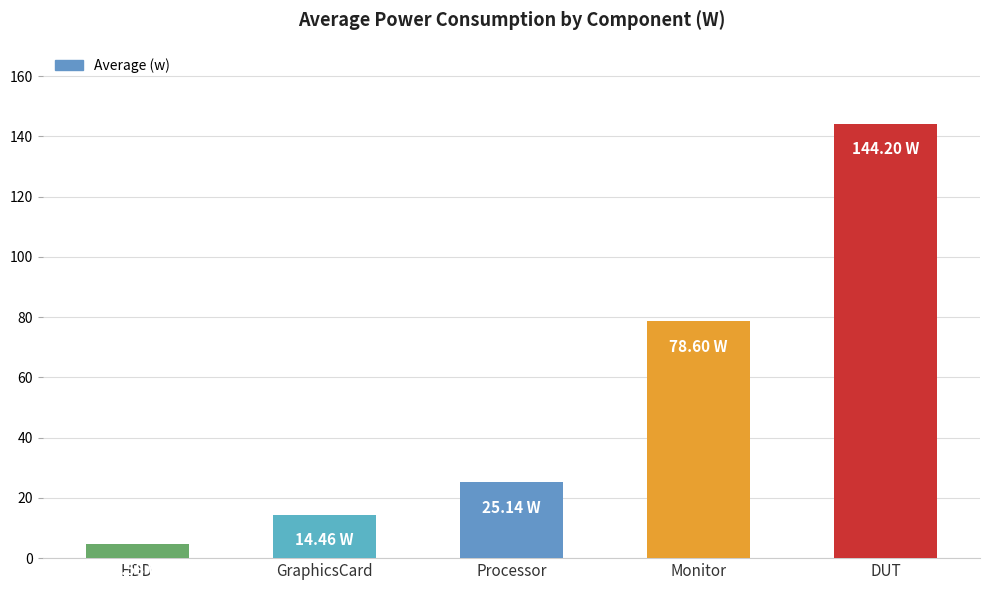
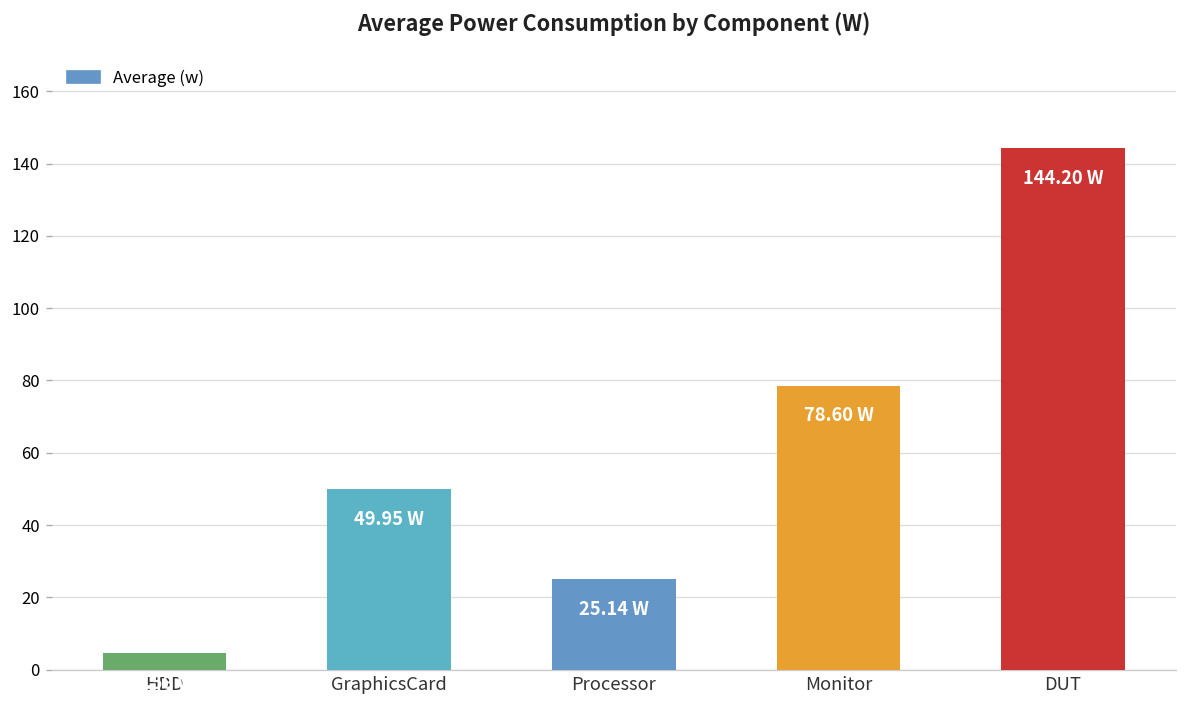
GraphicsCard: 14.46 -> 49.95
